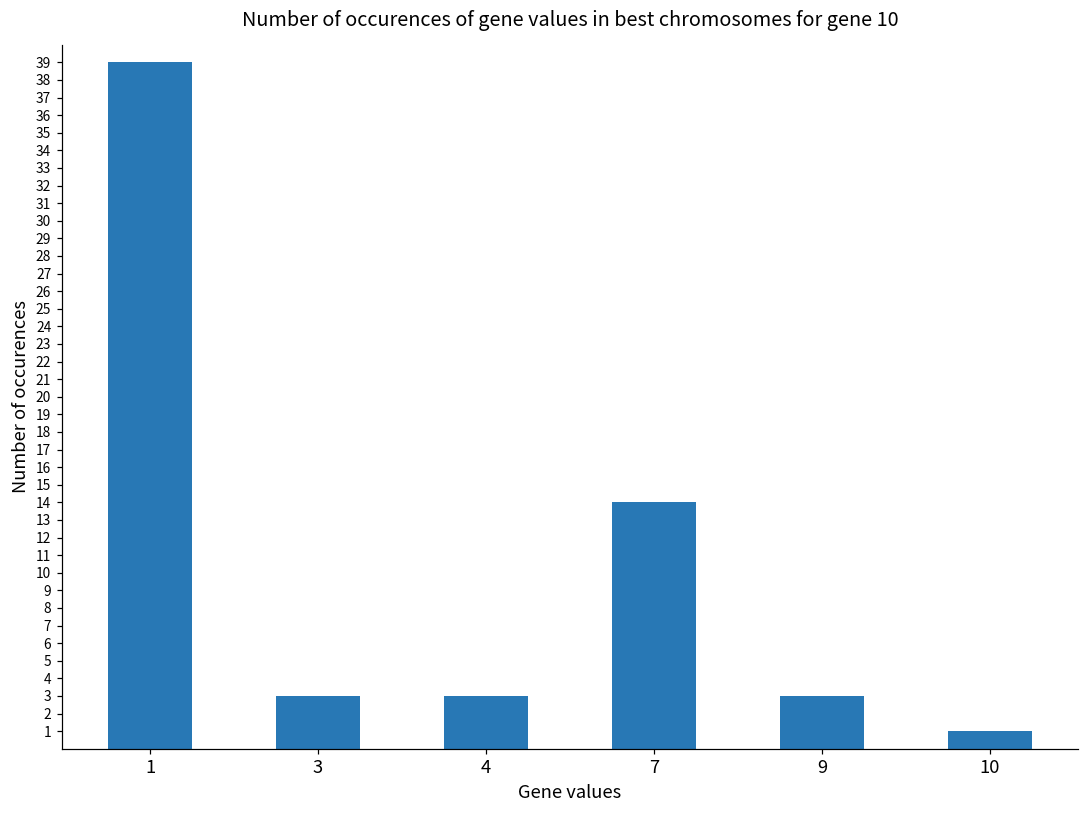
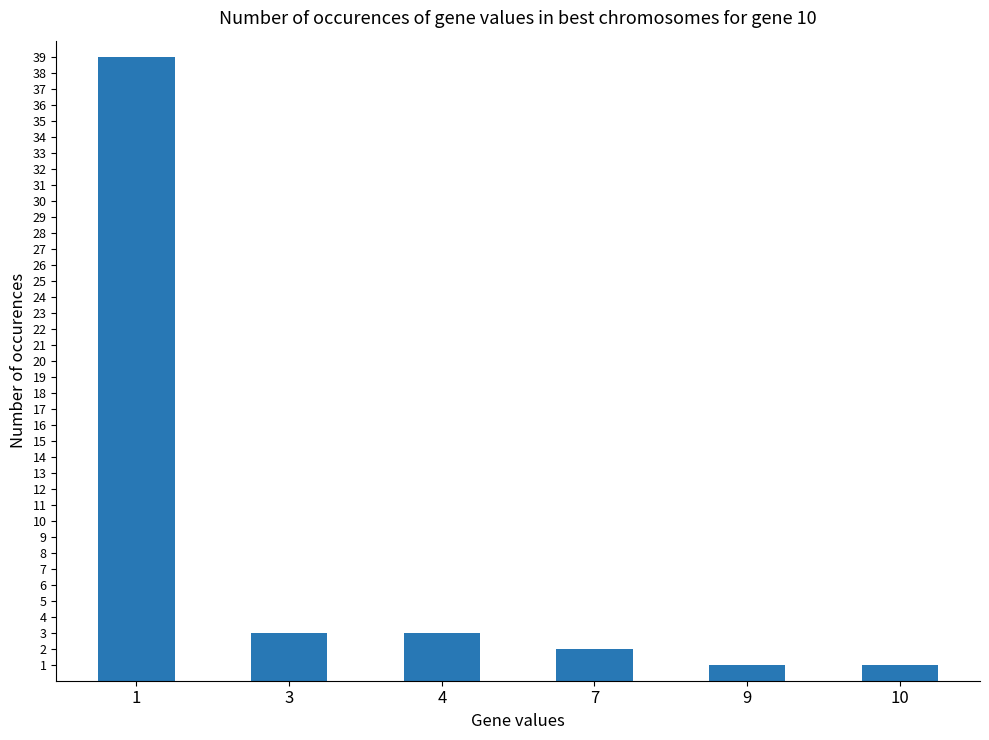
7: 14 -> 2
9: 3 -> 1
